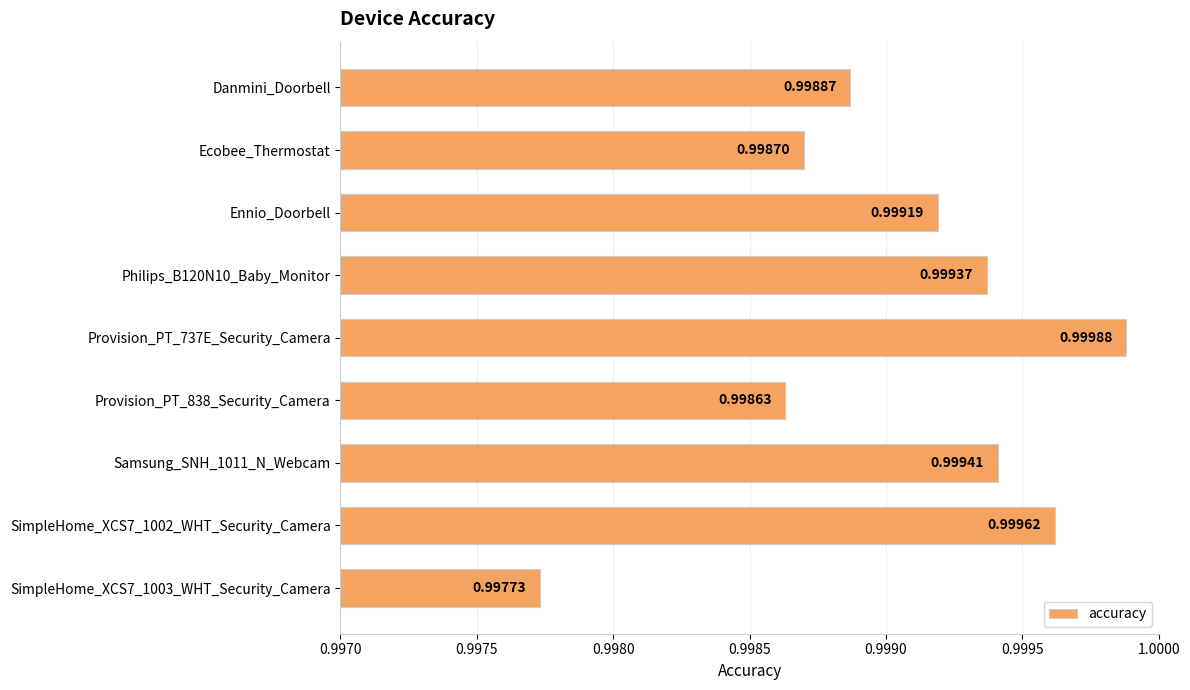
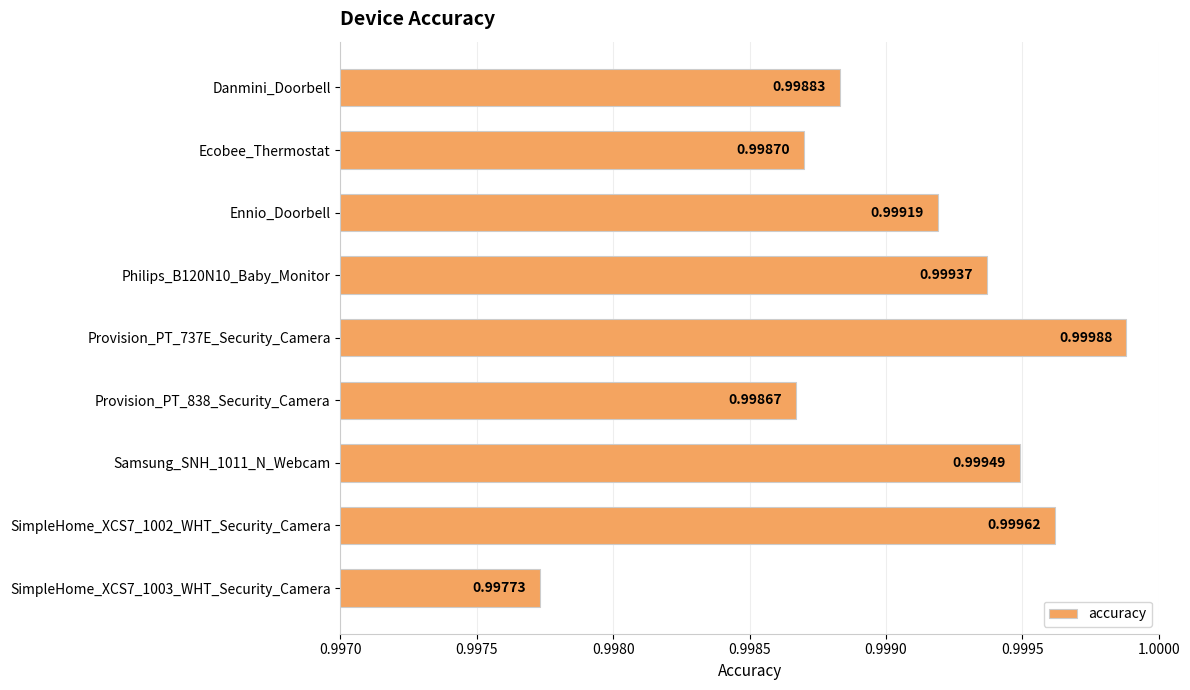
Danmini_Doorbell: 0.99887 -> 0.99883
Provision_PT_838_Security_Camera: 0.99863 -> 0.99867
Samsung_SNH_1011_N_Webcam: 0.99941 -> 0.99949
